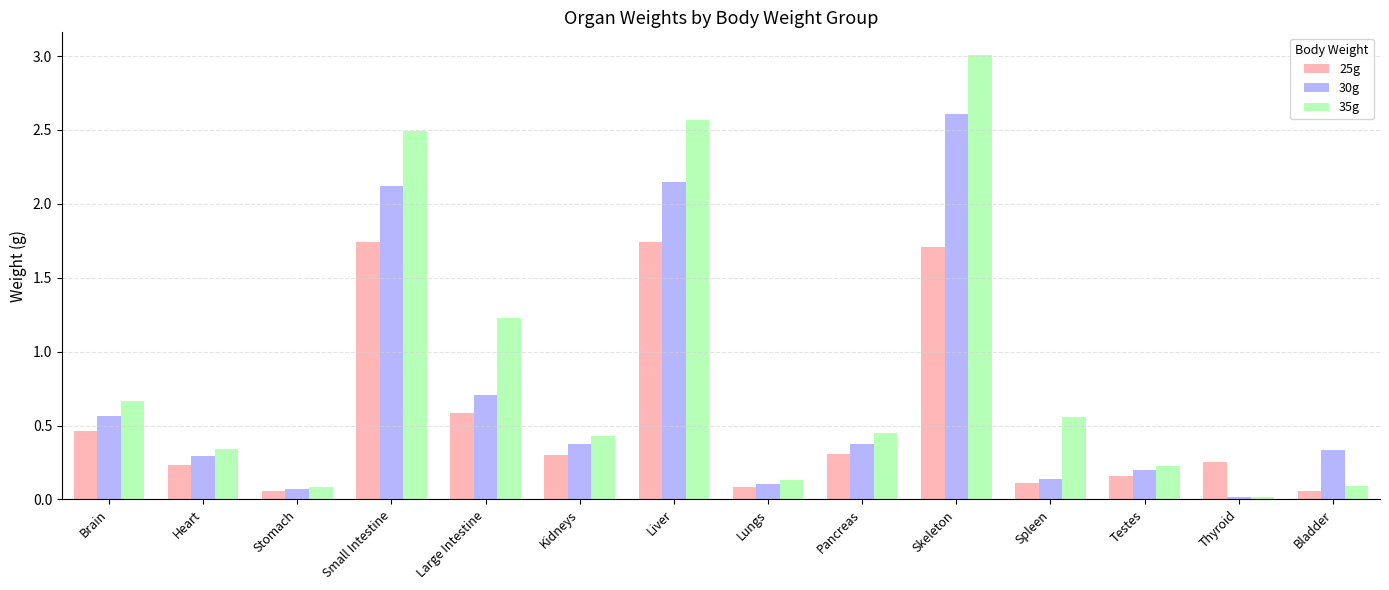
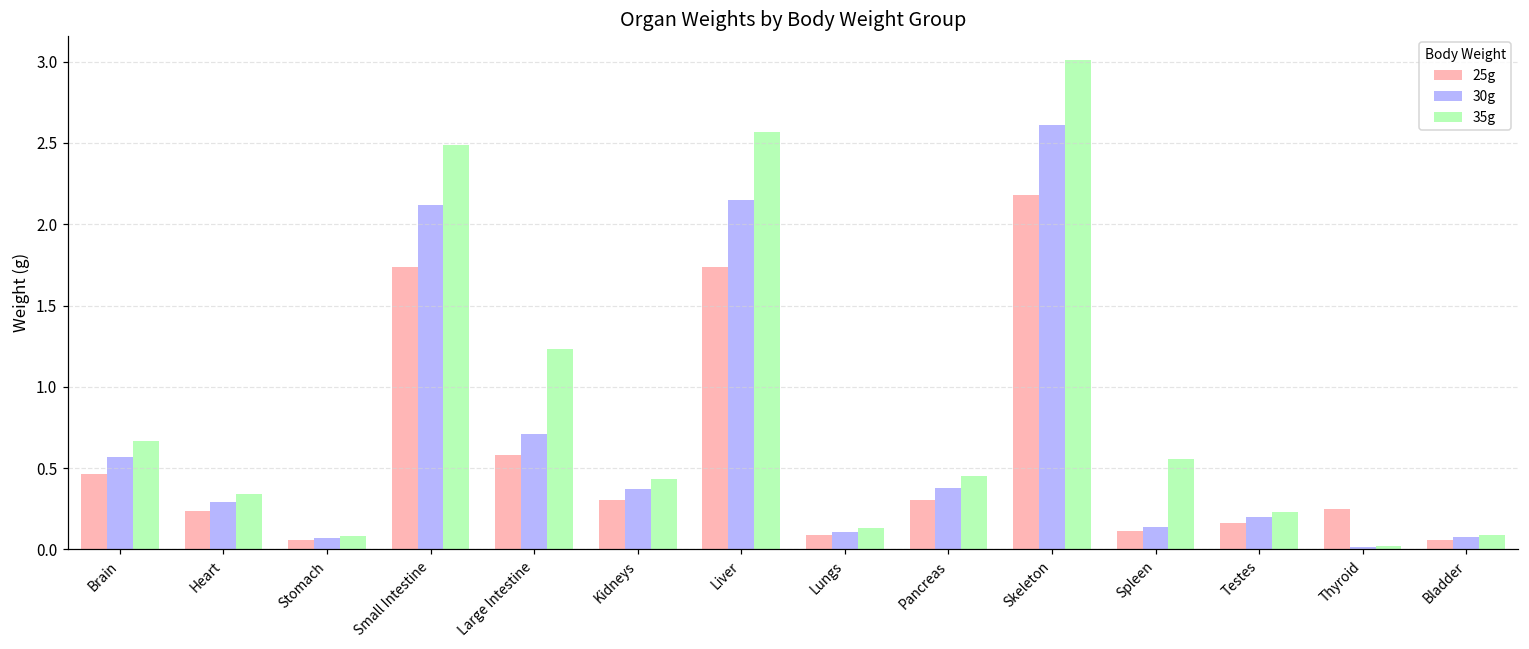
25g, Skeleton: 1.71 -> 2.18
30g, Bladder: 0.33 -> 0.08
